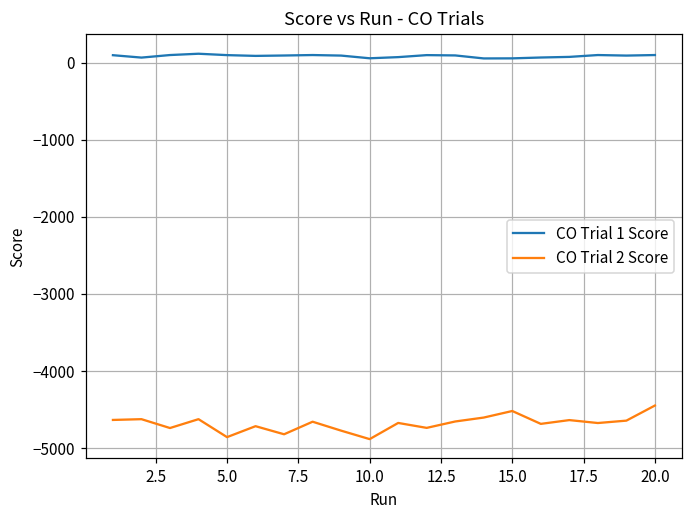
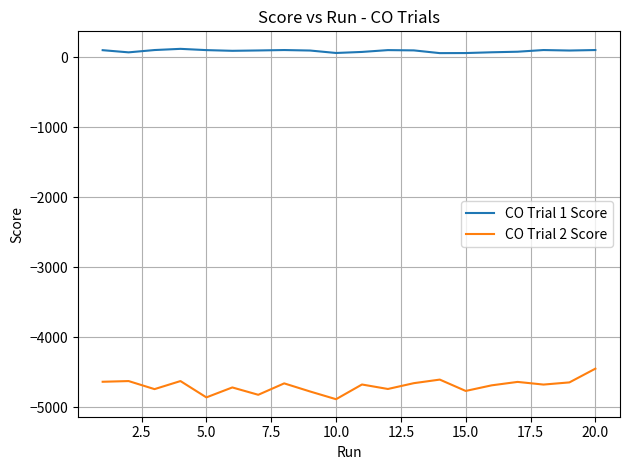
CO Trial 2 Score, 15.0: -4500 -> -4800
